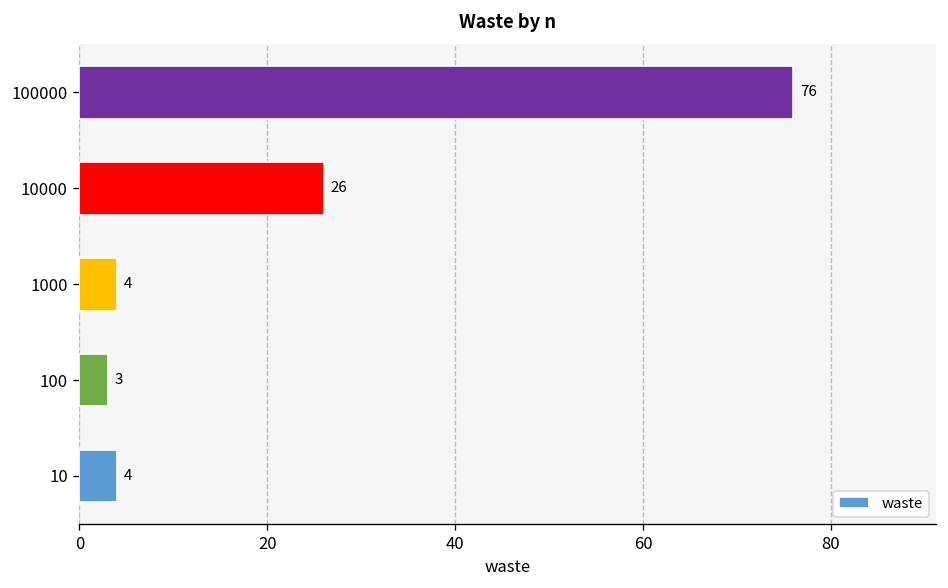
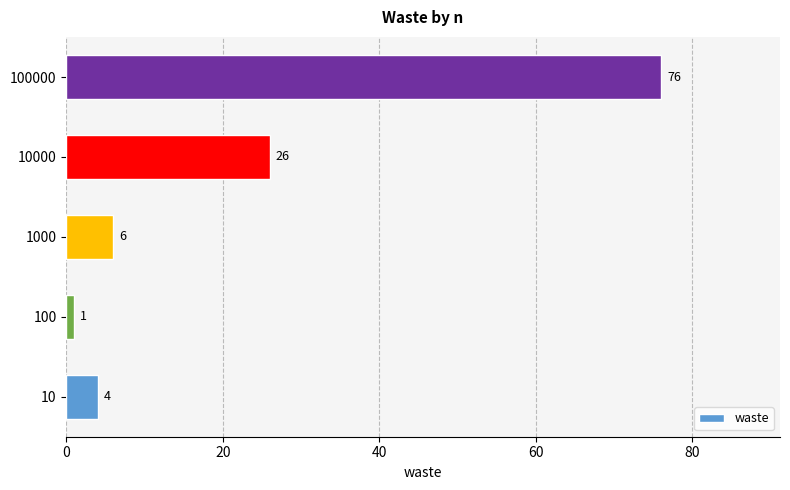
1000: 4 -> 6
100: 3 -> 1
